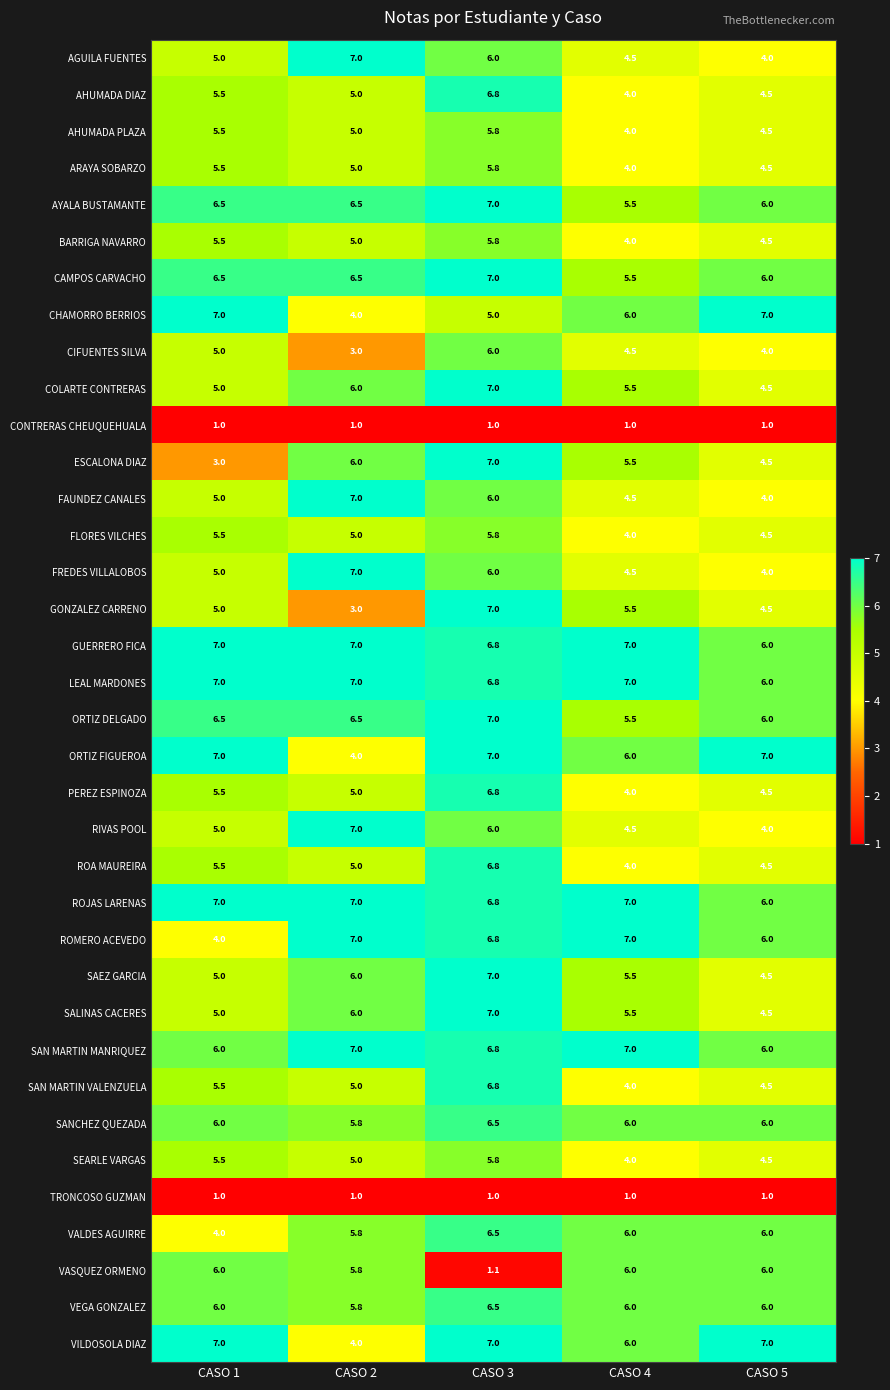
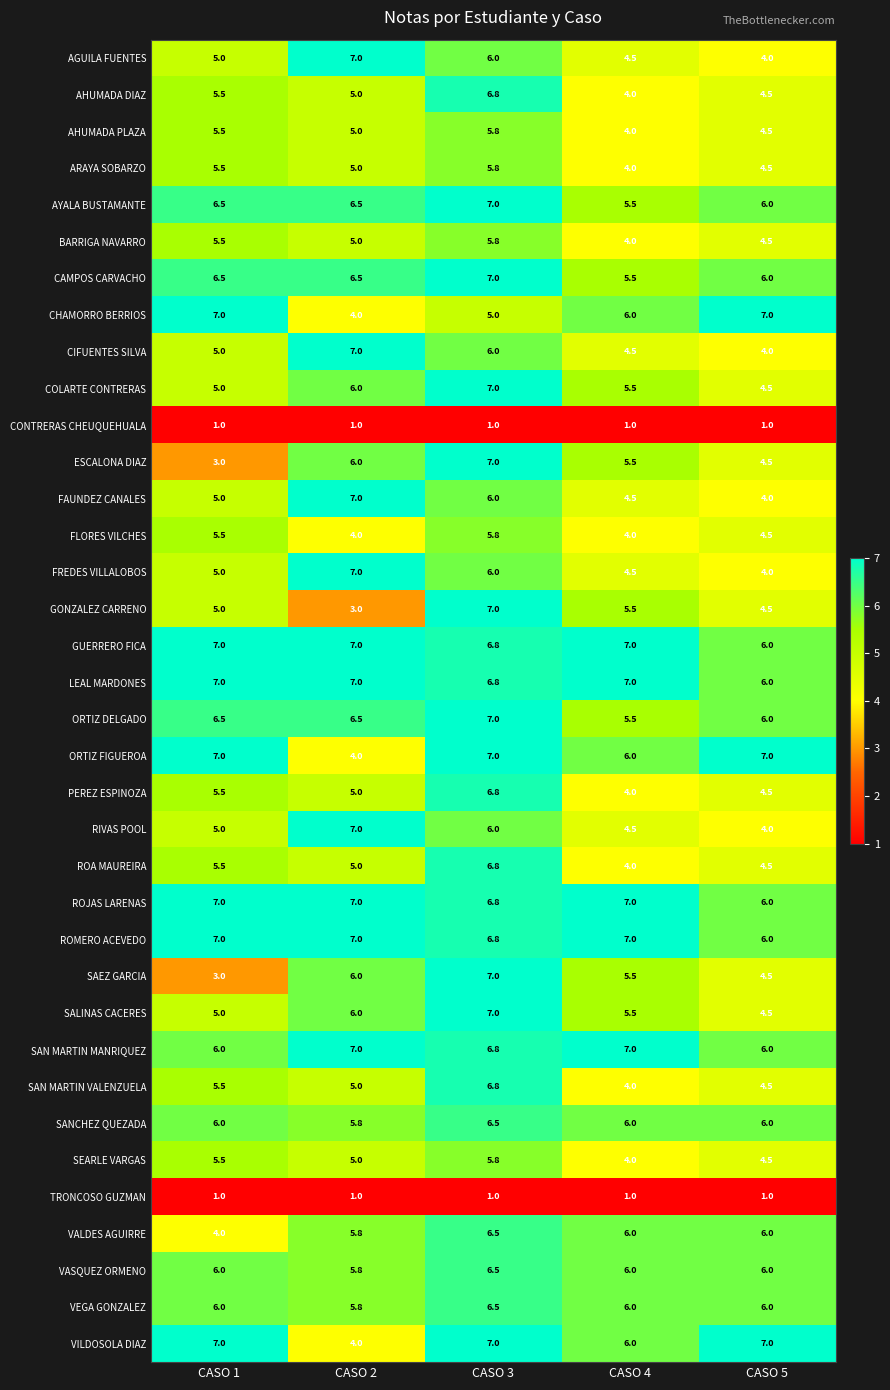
CIFUENTES SILVA, CASO 2: 3.0 -> 7.0
FLORES VILCHES, CASO 2: 5.0 -> 4.0
ROMERO ACEVEDO, CASO 1: 4.0 -> 7.0
SAEZ GARCIA, CASO 1: 5.0 -> 3.0
VASQUEZ ORMENO, CASO 3: 1.1 -> 6.5
